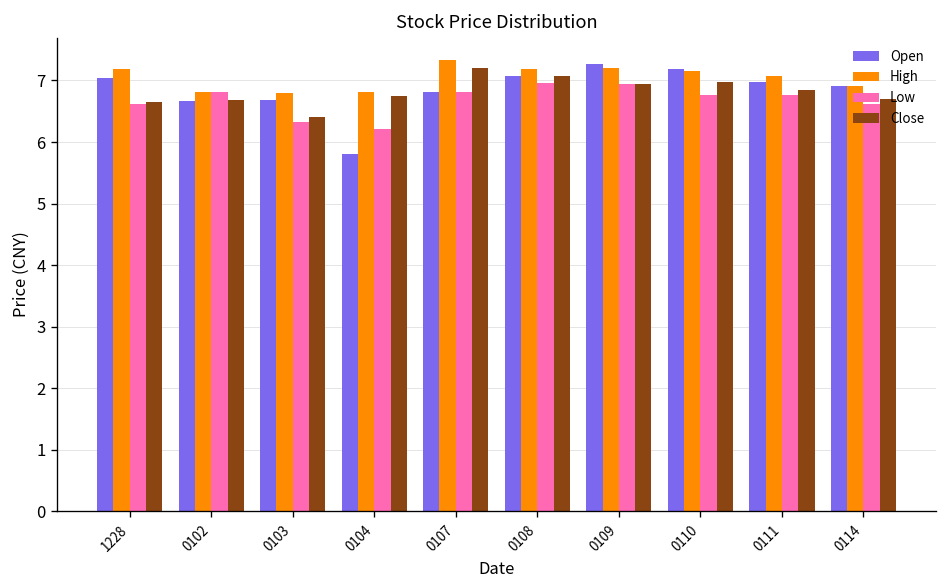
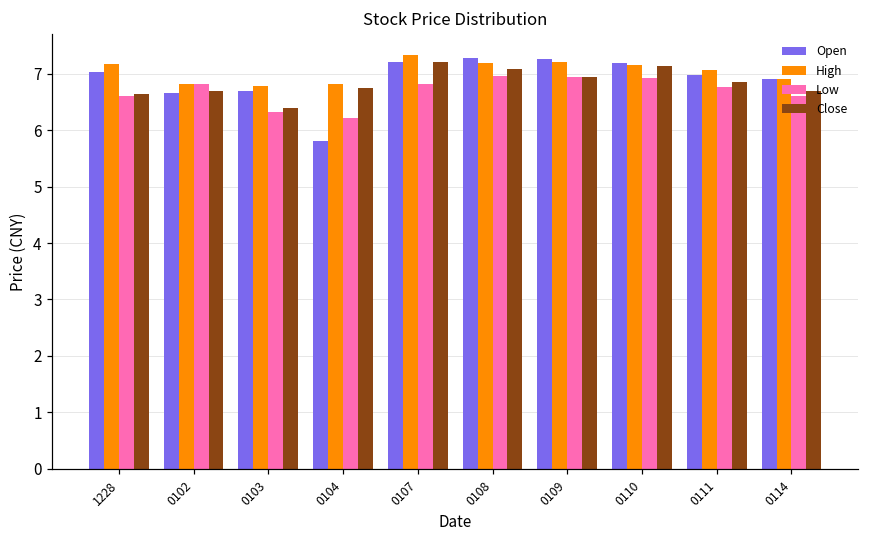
Open, 0107: 6.8 -> 7.2
Open, 0108: 7.1 -> 7.3
Low, 0110: 6.8 -> 6.9
Close, 0110: 7.0 -> 7.1
